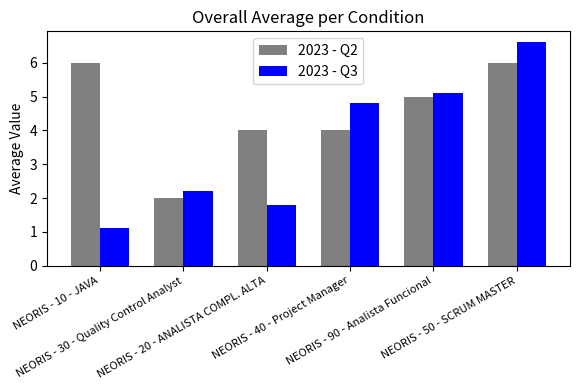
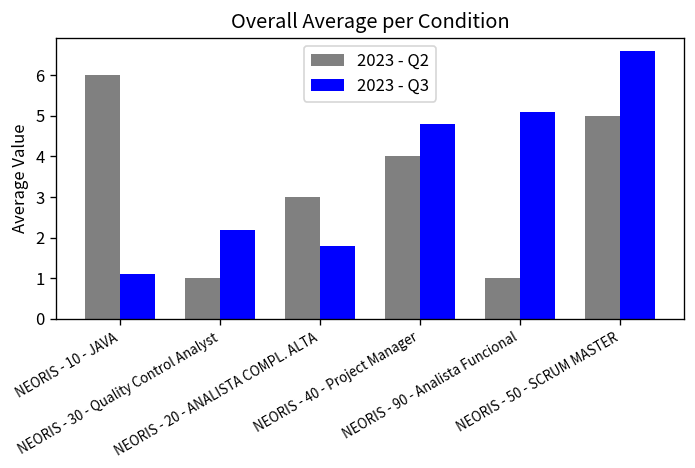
2023 - Q2, NEORIS - 30 - Quality Control Analyst: 2 -> 1
2023 - Q2, NEORIS - 20 - ANALISTA COMPL. ALTA: 4 -> 3
2023 - Q2, NEORIS - 90 - Analista Funcional: 5 -> 1
2023 - Q2, NEORIS - 50 - SCRUM MASTER: 6 -> 5
